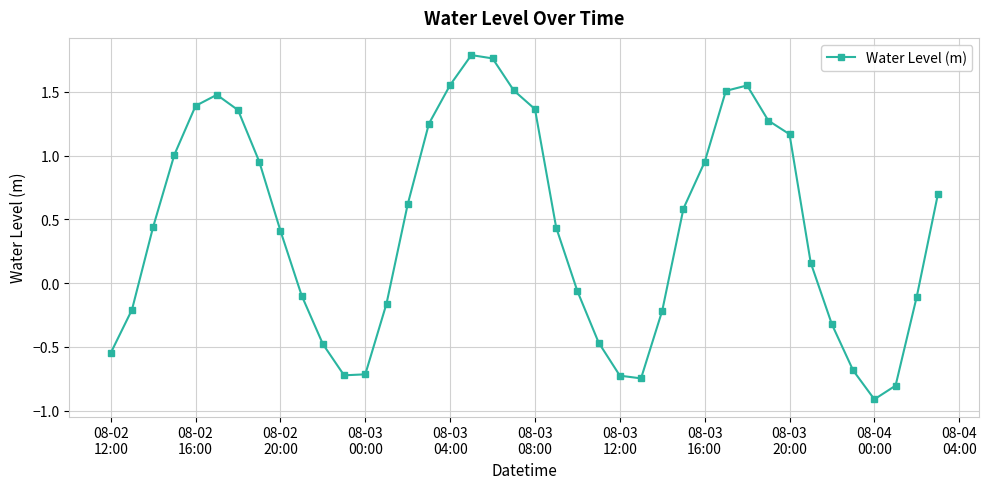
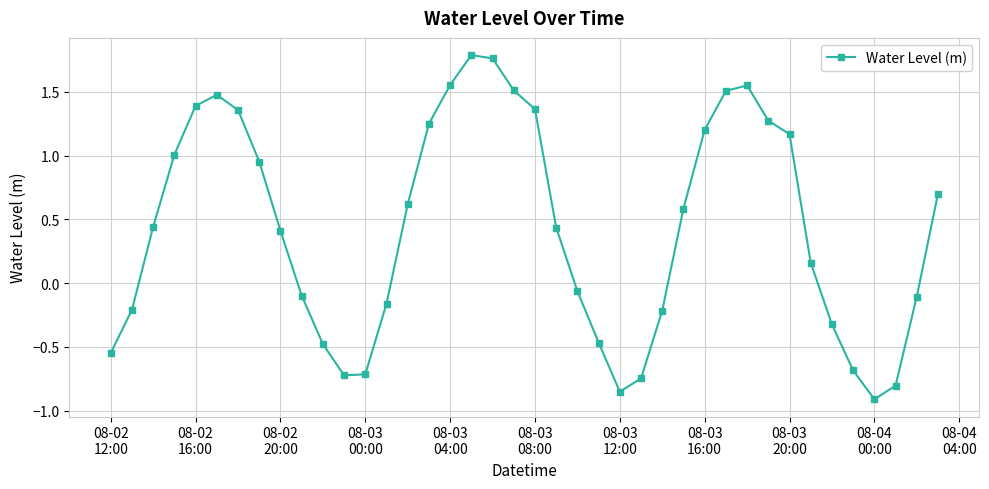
08-03 12:00: -0.73 -> -0.85
08-03 16:00: 0.95 -> 1.20
